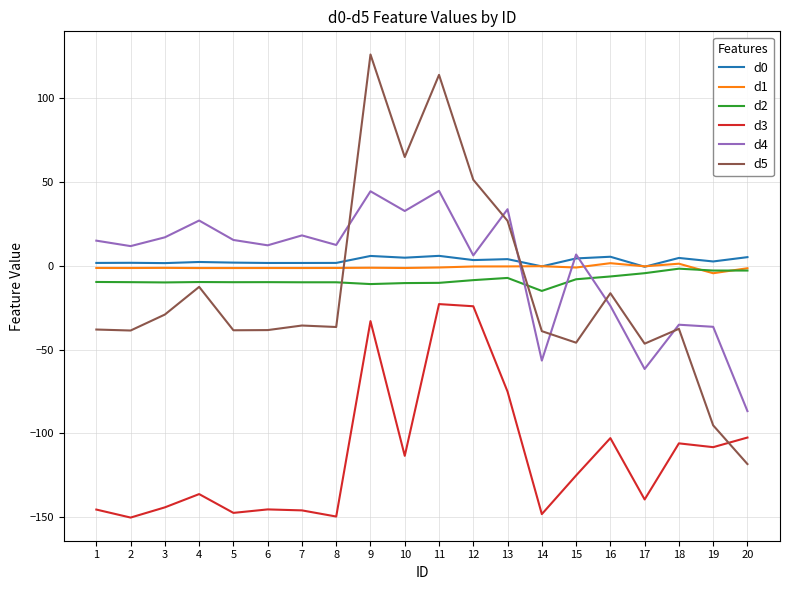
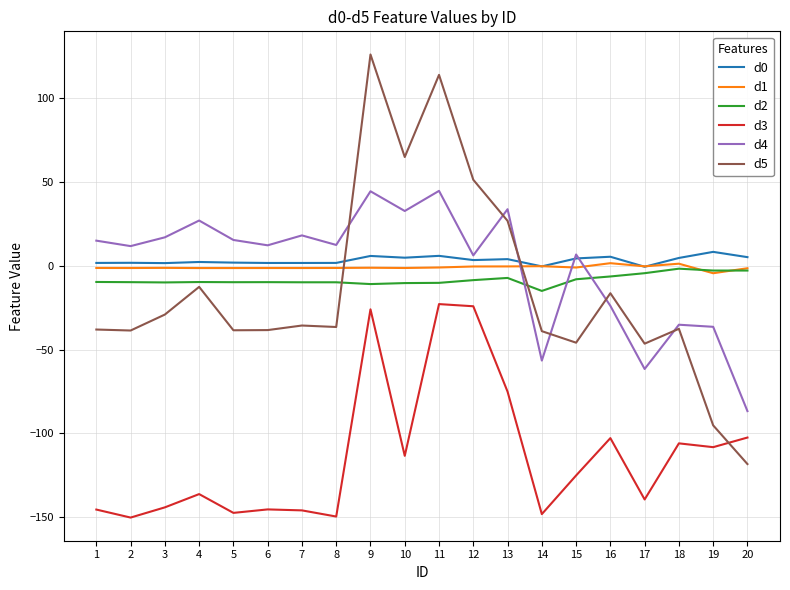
d3, 9: -33 -> -26
d0, 19: 3 -> 8
